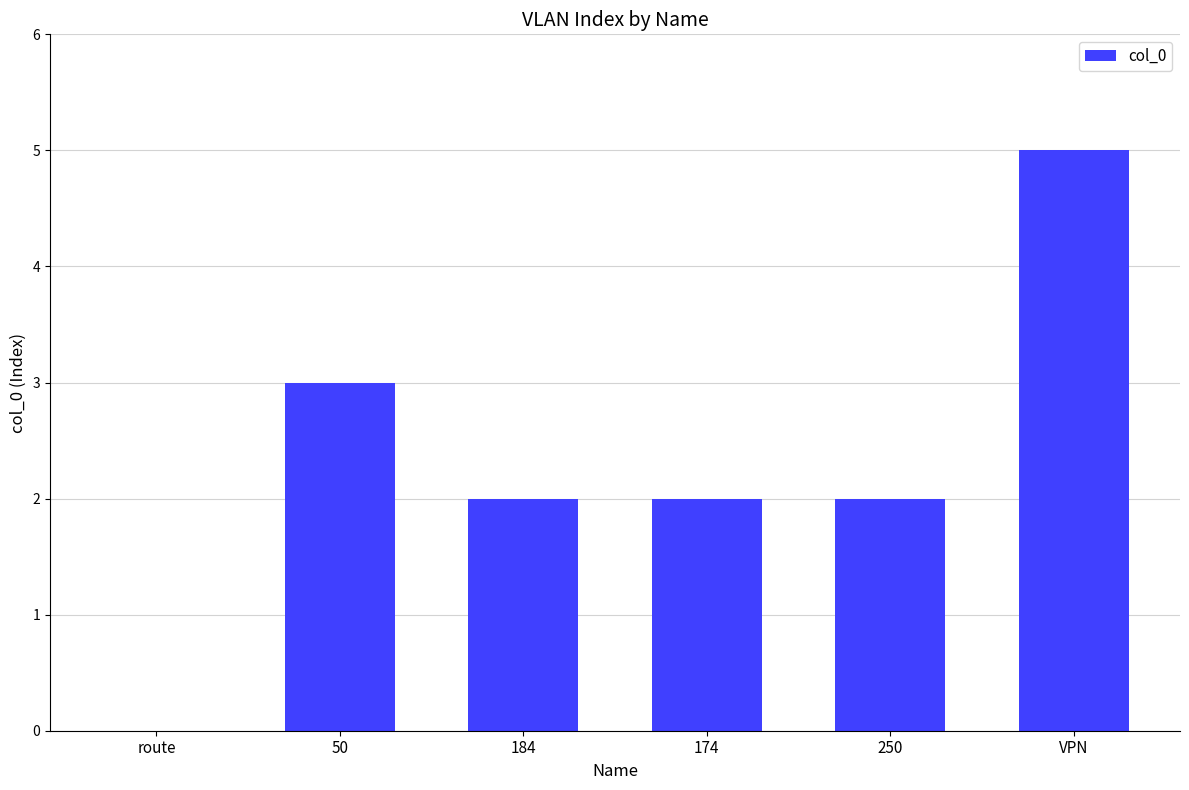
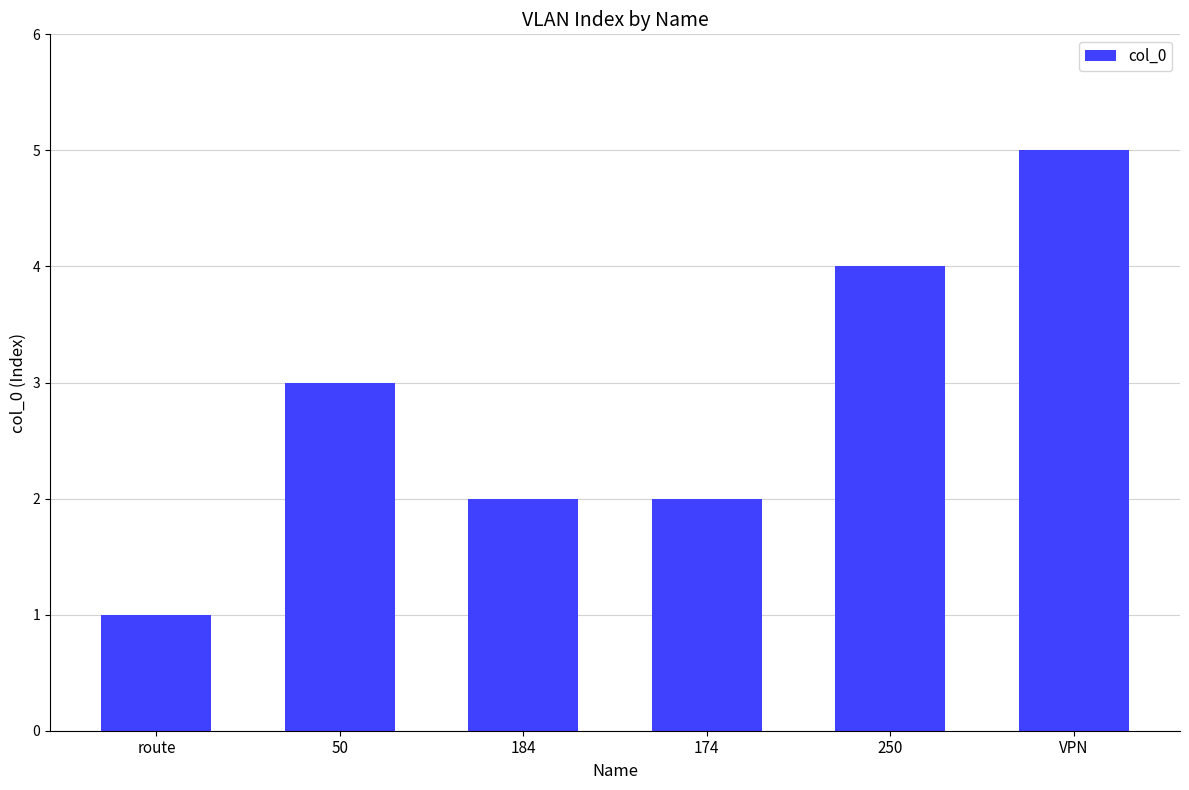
route: 0 -> 1
250: 2 -> 4
